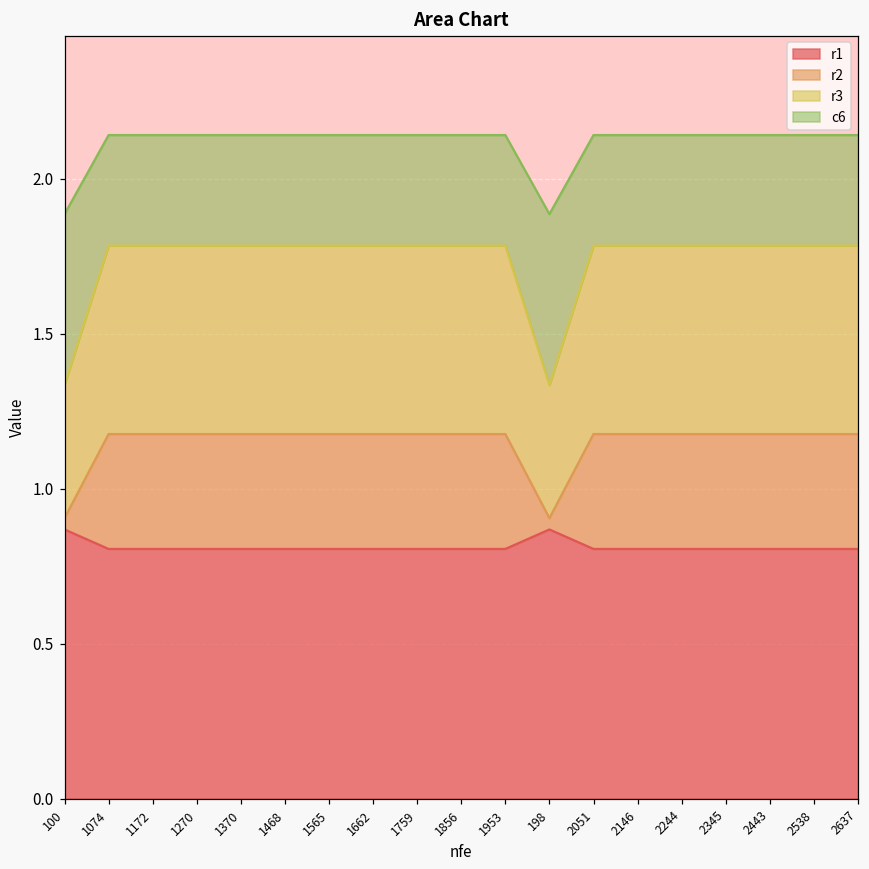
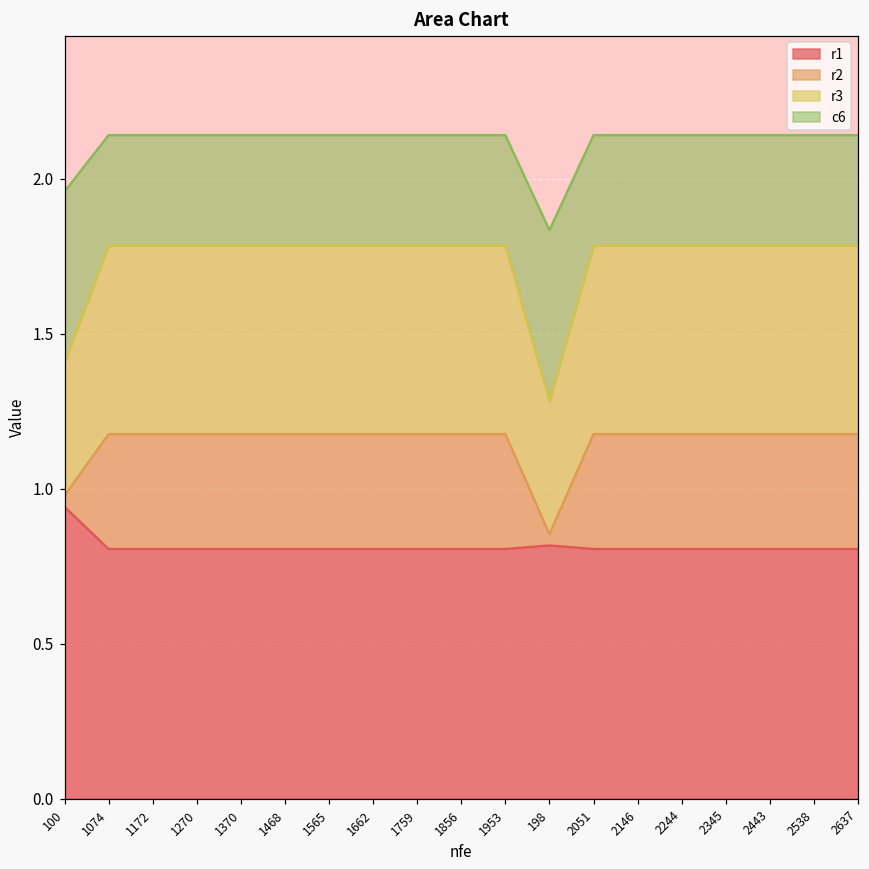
r1, 100: 0.87 -> 0.94
r1, 198: 0.87 -> 0.82
